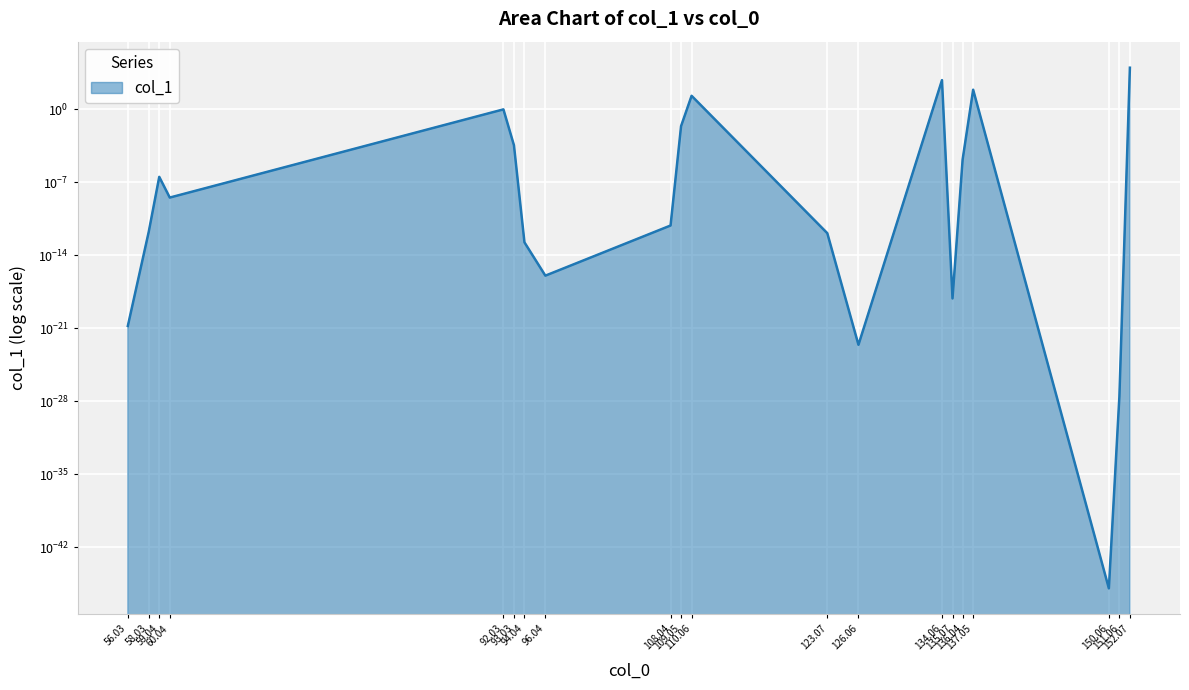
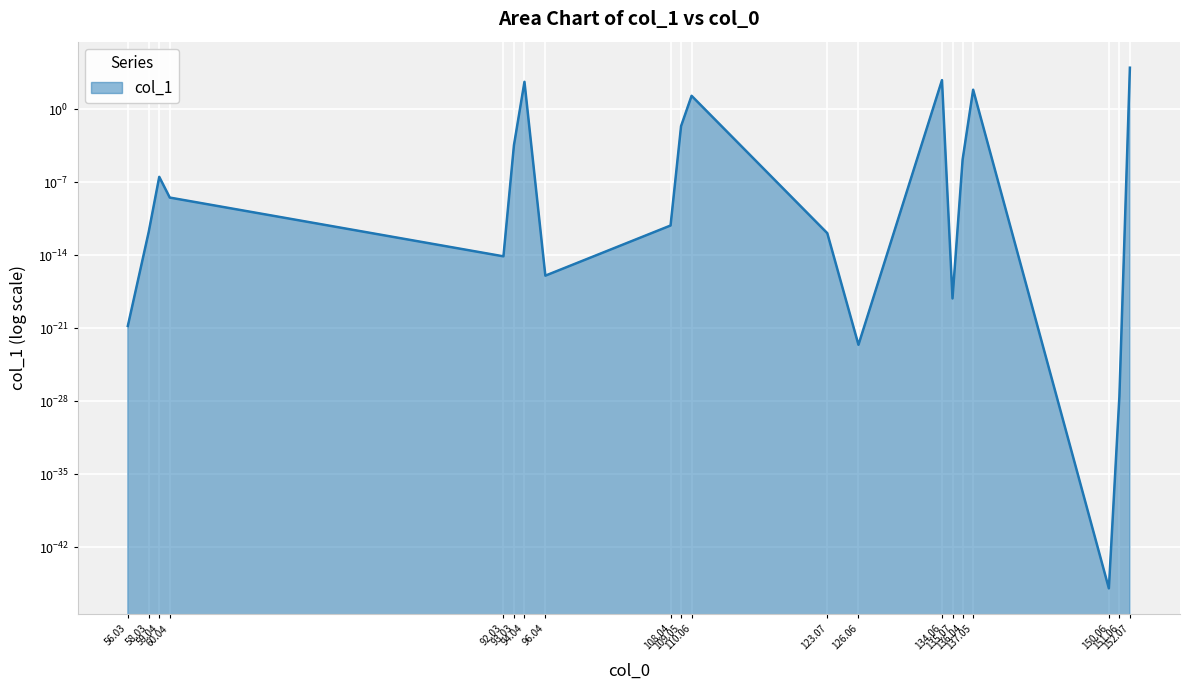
92.03: 1 -> 0
94.04: 0 -> 400
